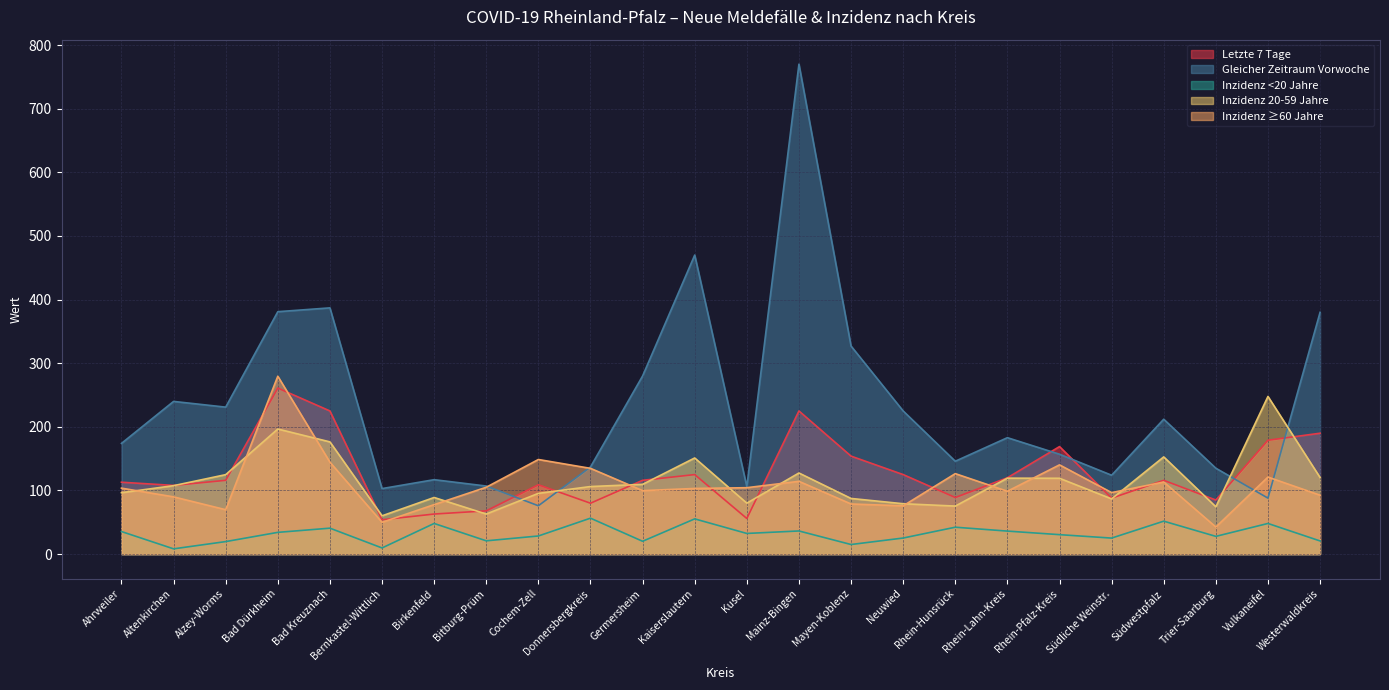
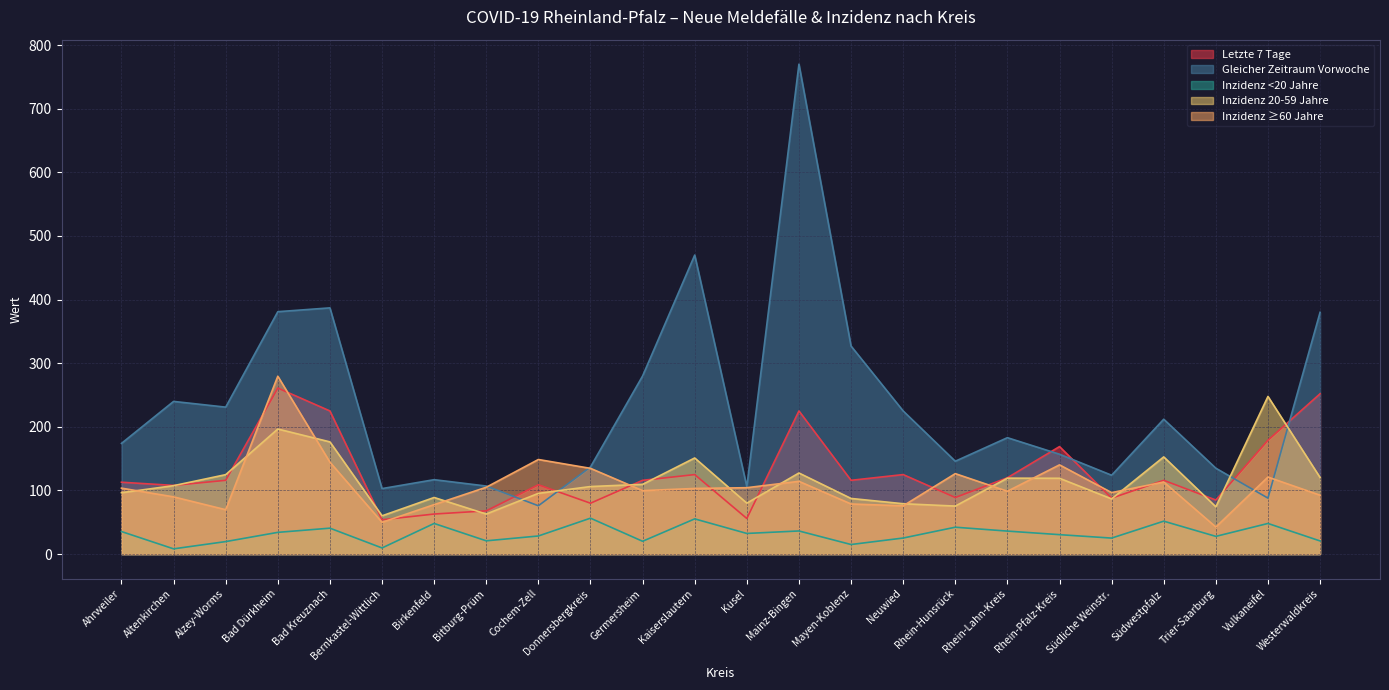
Letzte 7 Tage, Mayen-Koblenz: 150 -> 120
Letzte 7 Tage, Westerwaldkreis: 190 -> 250
